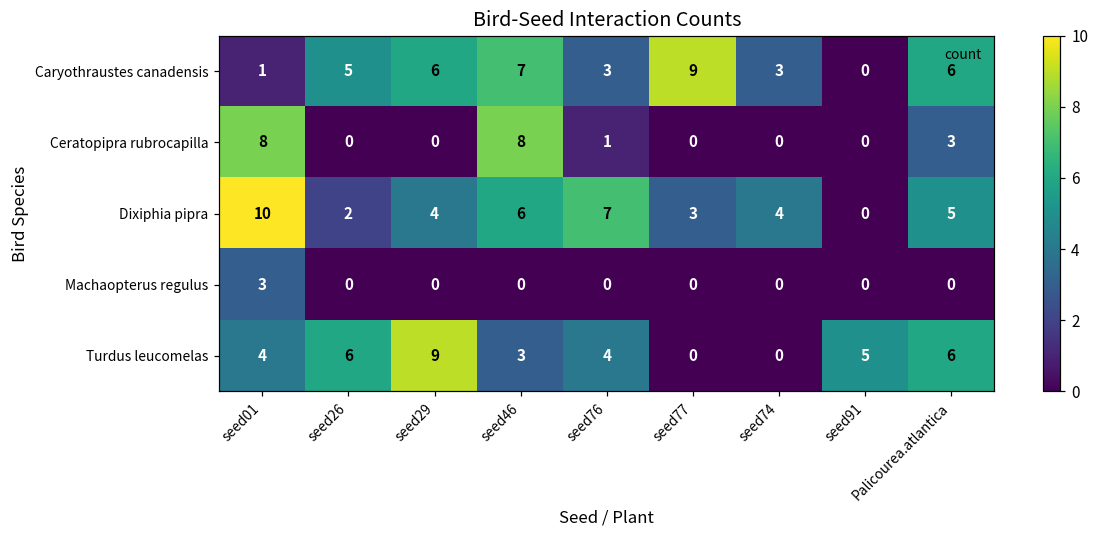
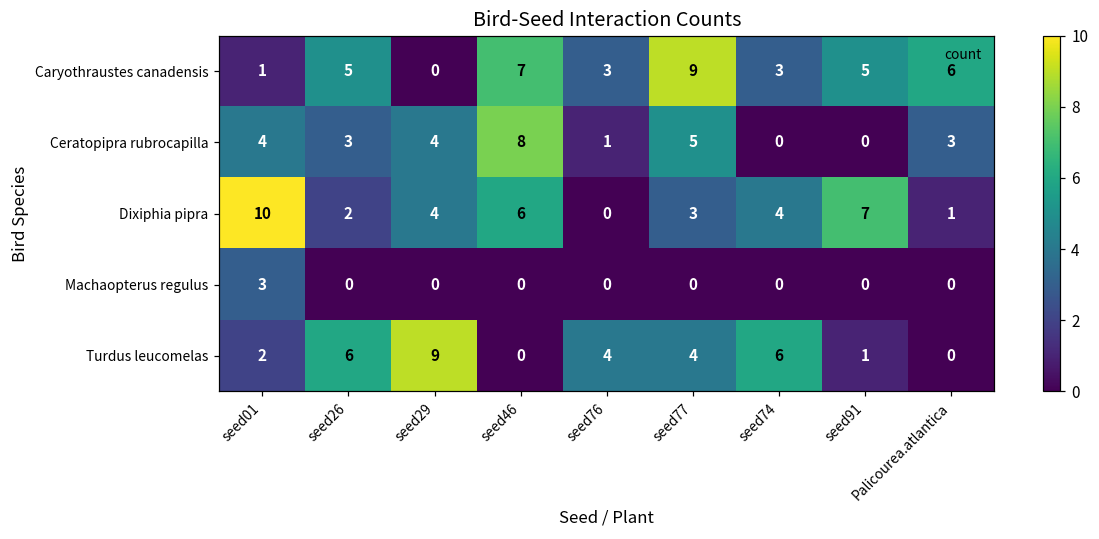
Caryothraustes canadensis, seed29: 6 -> 0
Caryothraustes canadensis, seed91: 0 -> 5
Ceratopipra rubrocapilla, seed01: 8 -> 4
Ceratopipra rubrocapilla, seed26: 0 -> 3
Ceratopipra rubrocapilla, seed29: 0 -> 4
Ceratopipra rubrocapilla, seed77: 0 -> 5
Dixiphia pipra, seed76: 7 -> 0
Dixiphia pipra, seed91: 0 -> 7
Dixiphia pipra, Palicourea.atlantica: 5 -> 1
Turdus leucomelas, seed01: 4 -> 2
Turdus leucomelas, seed46: 3 -> 0
Turdus leucomelas, seed77: 0 -> 4
Turdus leucomelas, seed74: 0 -> 6
Turdus leucomelas, seed91: 5 -> 1
Turdus leucomelas, Palicourea.atlantica: 6 -> 0
